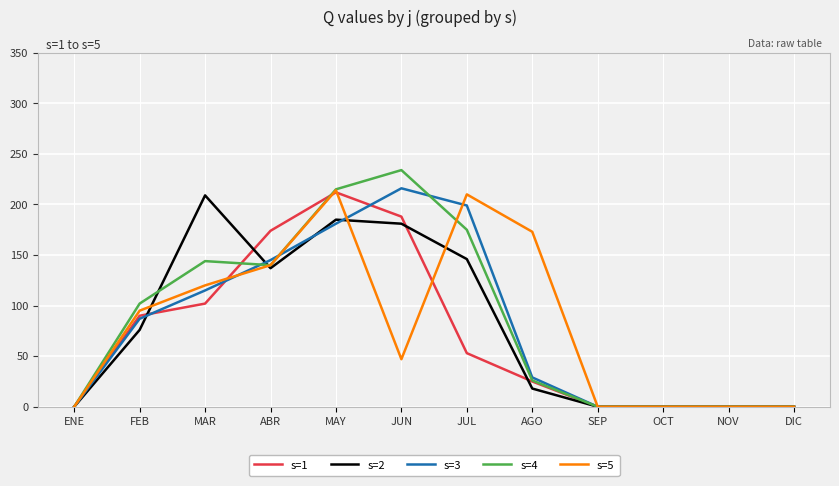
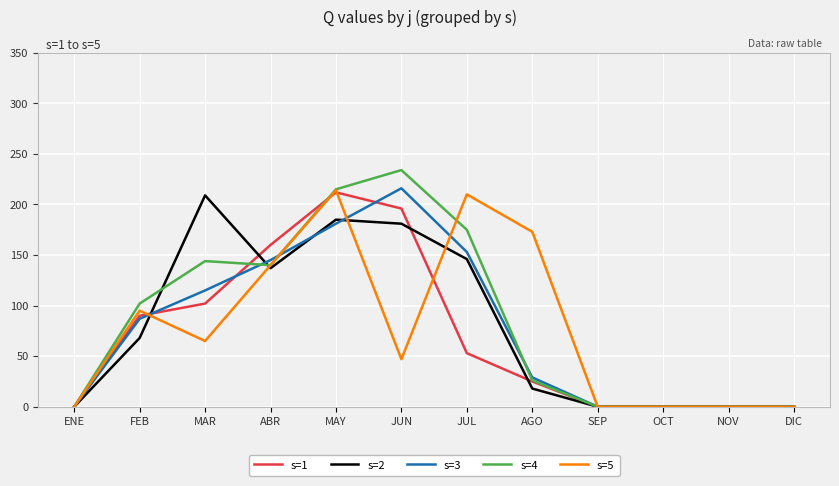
s=2, FEB: 76 -> 68
s=5, MAR: 120 -> 65
s=1, ABR: 174 -> 160
s=1, JUN: 188 -> 196
s=3, JUL: 199 -> 153
